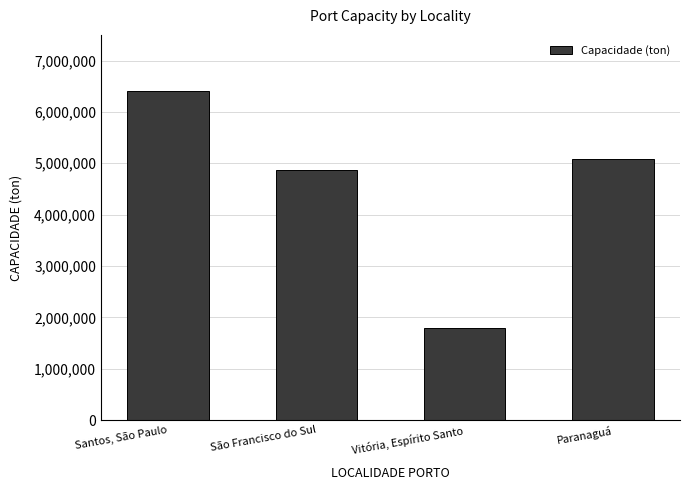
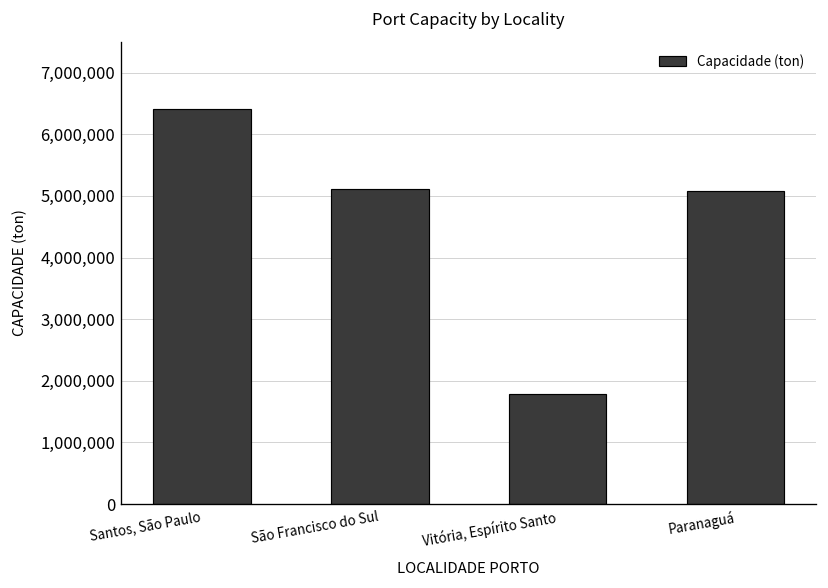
São Francisco do Sul: 4,900,000 -> 5,100,000
